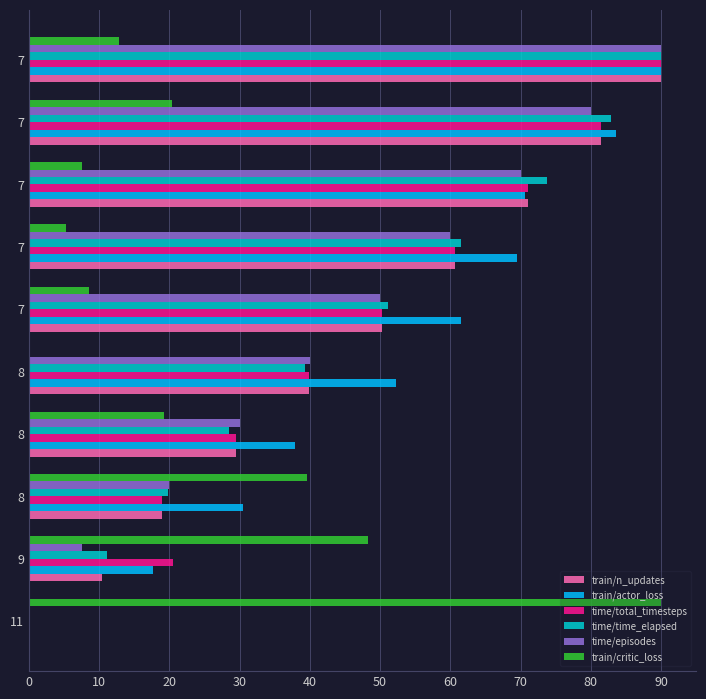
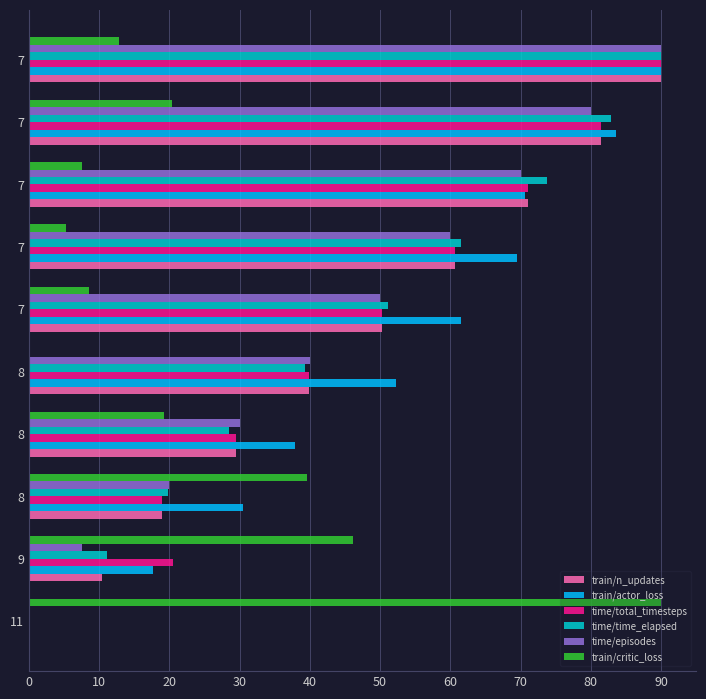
train/critic_loss, 9: 48 -> 46
